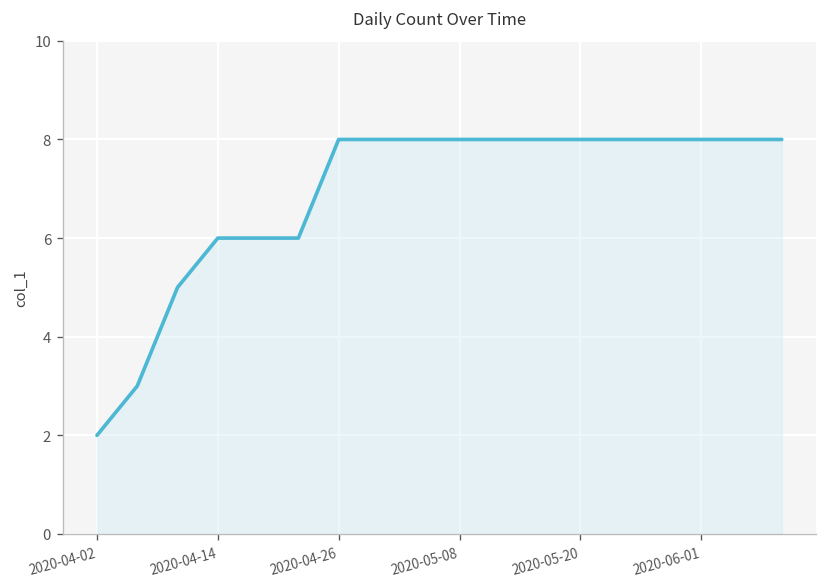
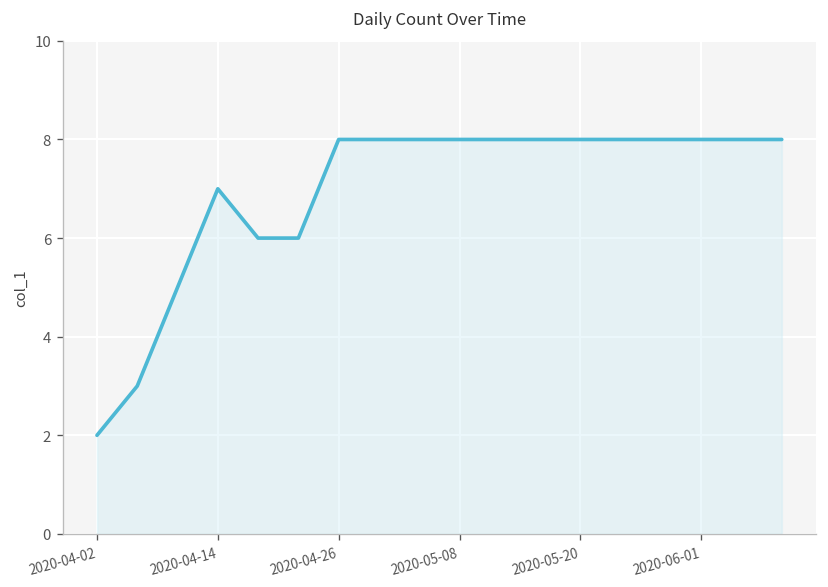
2020-04-14: 6 -> 7
